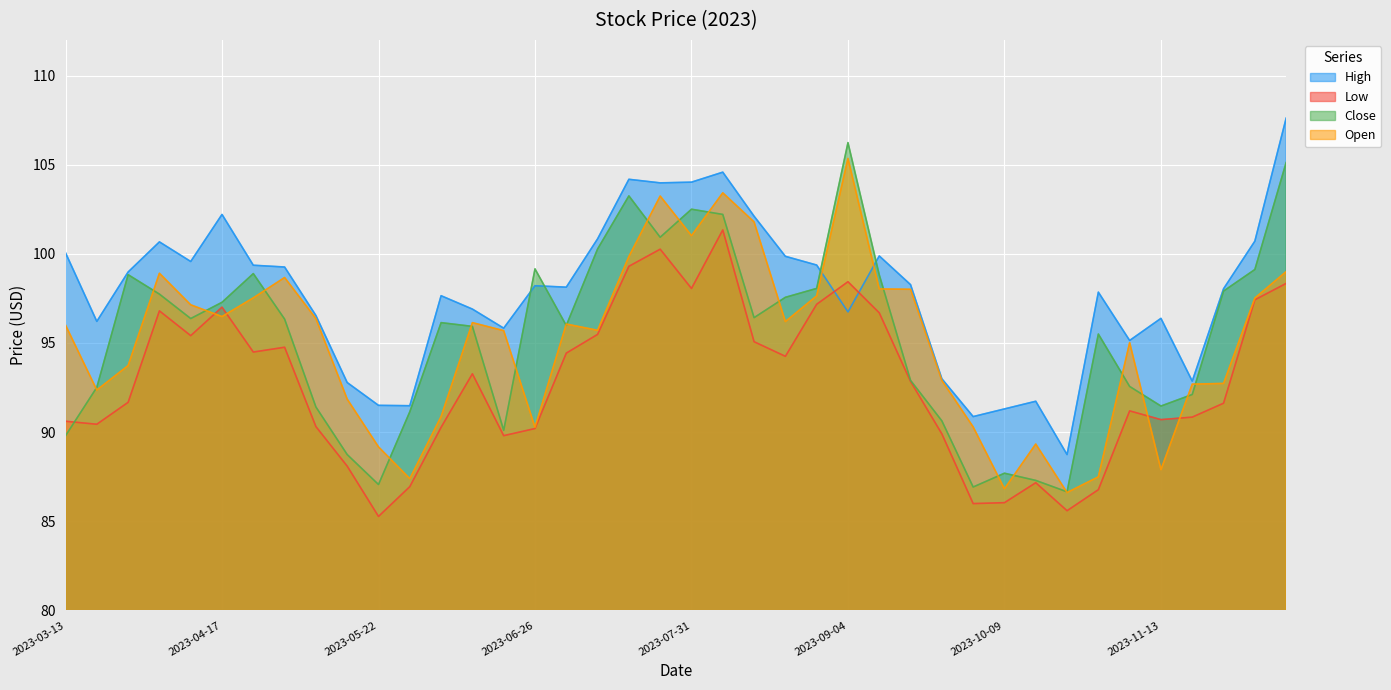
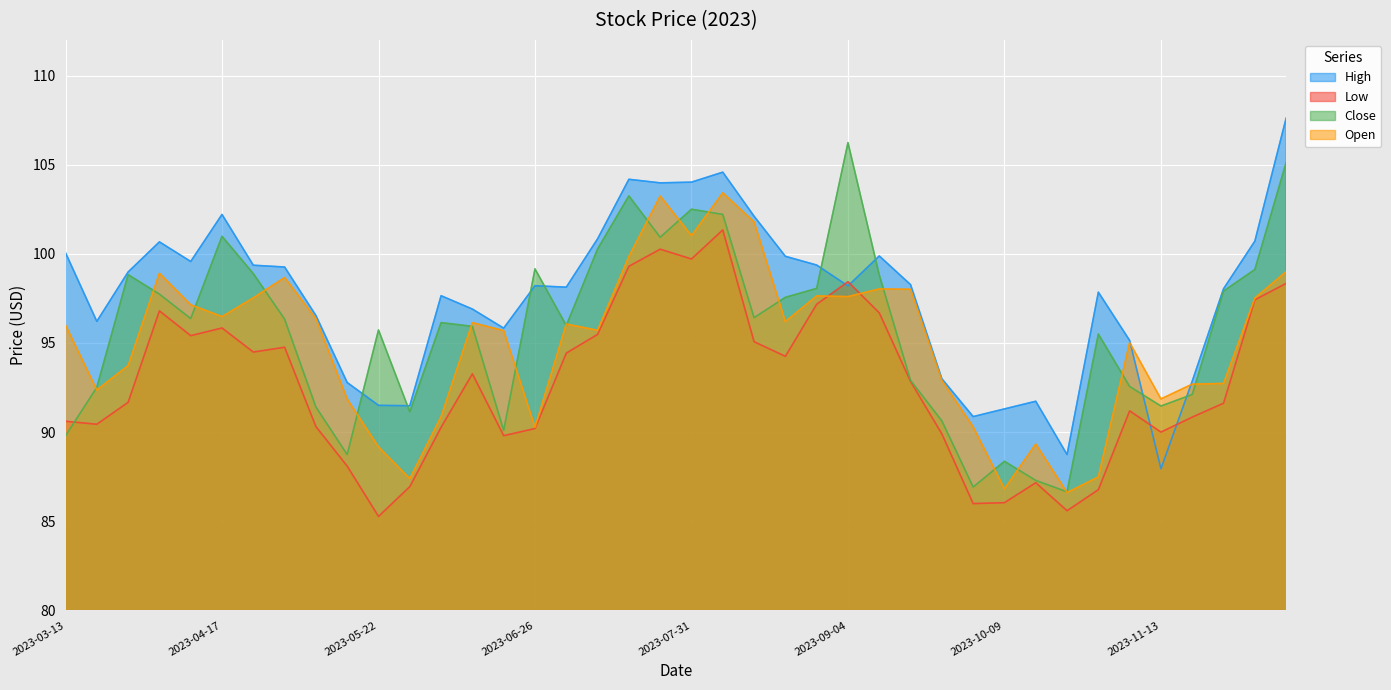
Low, 2023-04-17: 97.0 -> 95.8
Close, 2023-04-17: 97.3 -> 101.0
Close, 2023-05-22: 87.1 -> 95.7
Low, 2023-07-31: 98.1 -> 99.7
High, 2023-09-04: 96.7 -> 98.2
Open, 2023-09-04: 105.3 -> 97.6
Close, 2023-10-09: 87.7 -> 88.4
High, 2023-11-13: 96.4 -> 87.9
Low, 2023-11-13: 90.7 -> 90.0
Open, 2023-11-13: 87.9 -> 91.9
